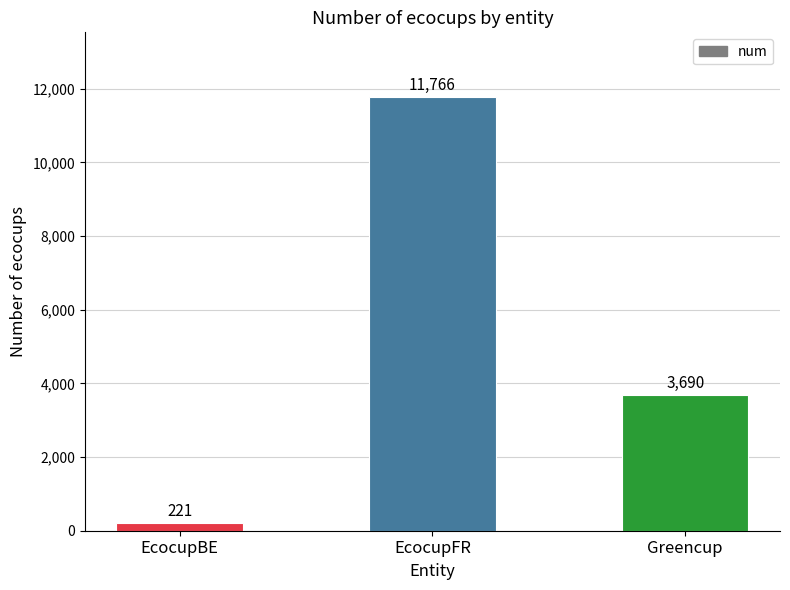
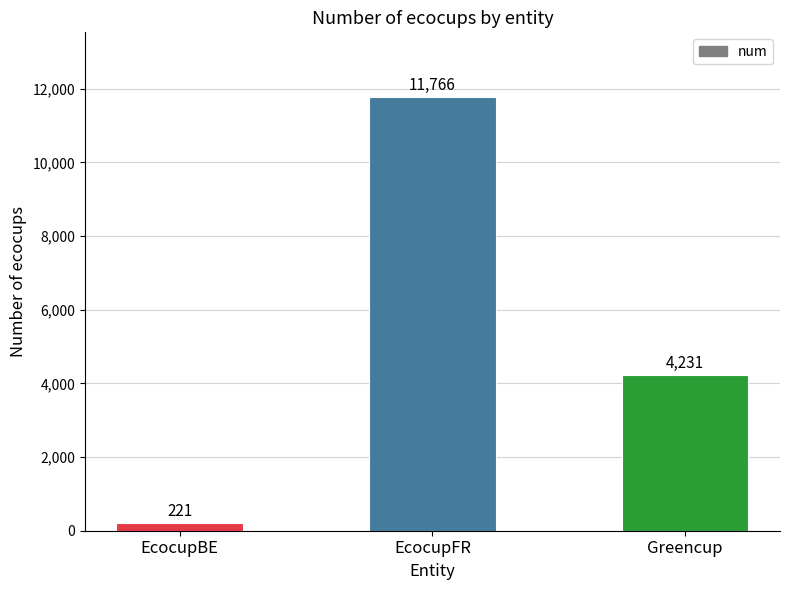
Greencup: 3,690 -> 4,231
